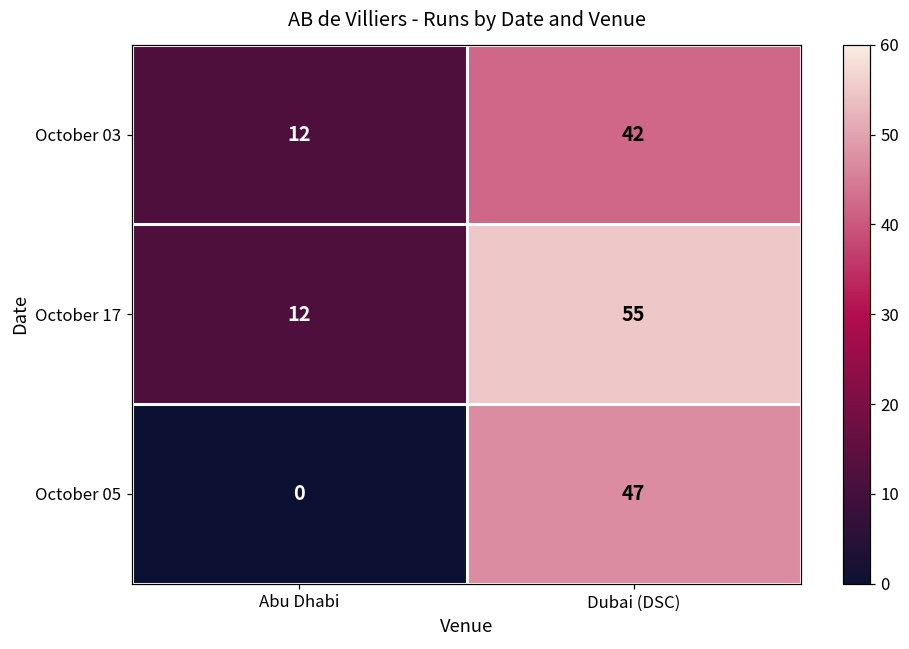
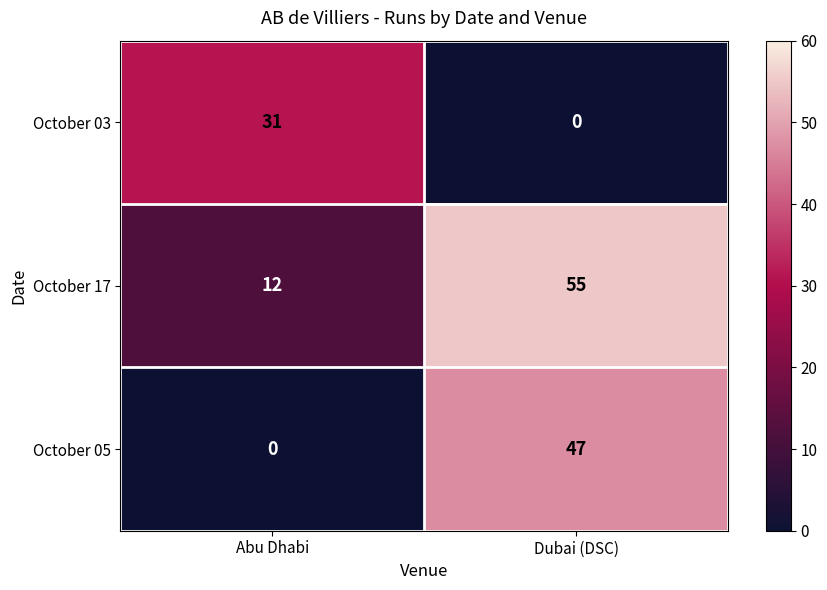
October 03, Abu Dhabi: 12 -> 31
October 03, Dubai (DSC): 42 -> 0
